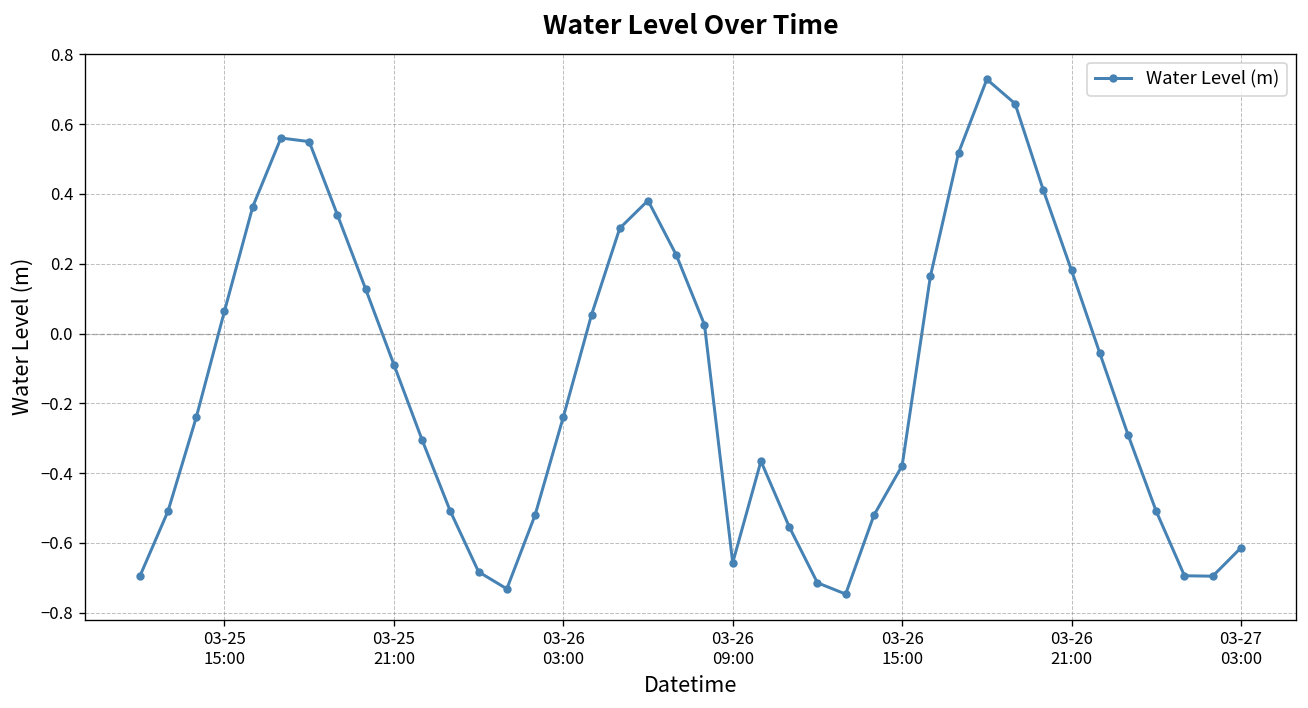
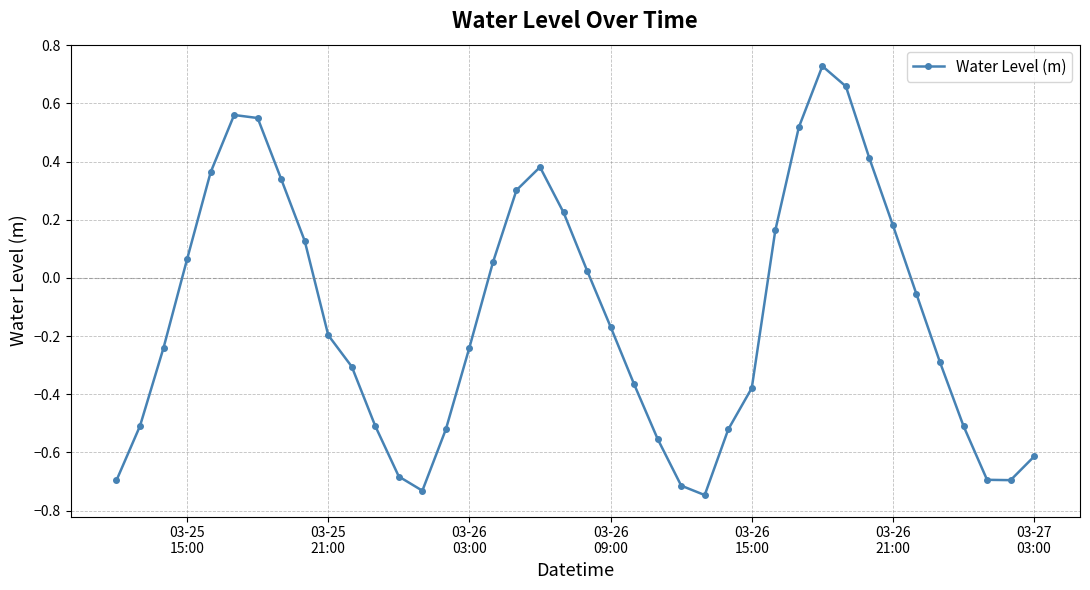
03-25 21:00: -0.09 -> -0.20
03-26 09:00: -0.66 -> -0.17
